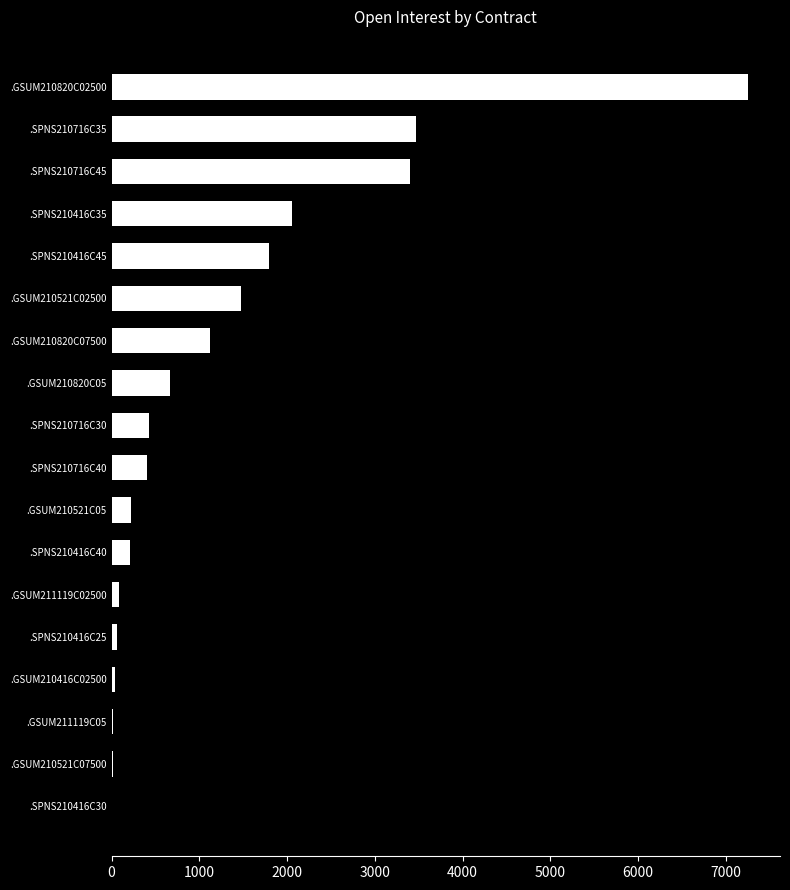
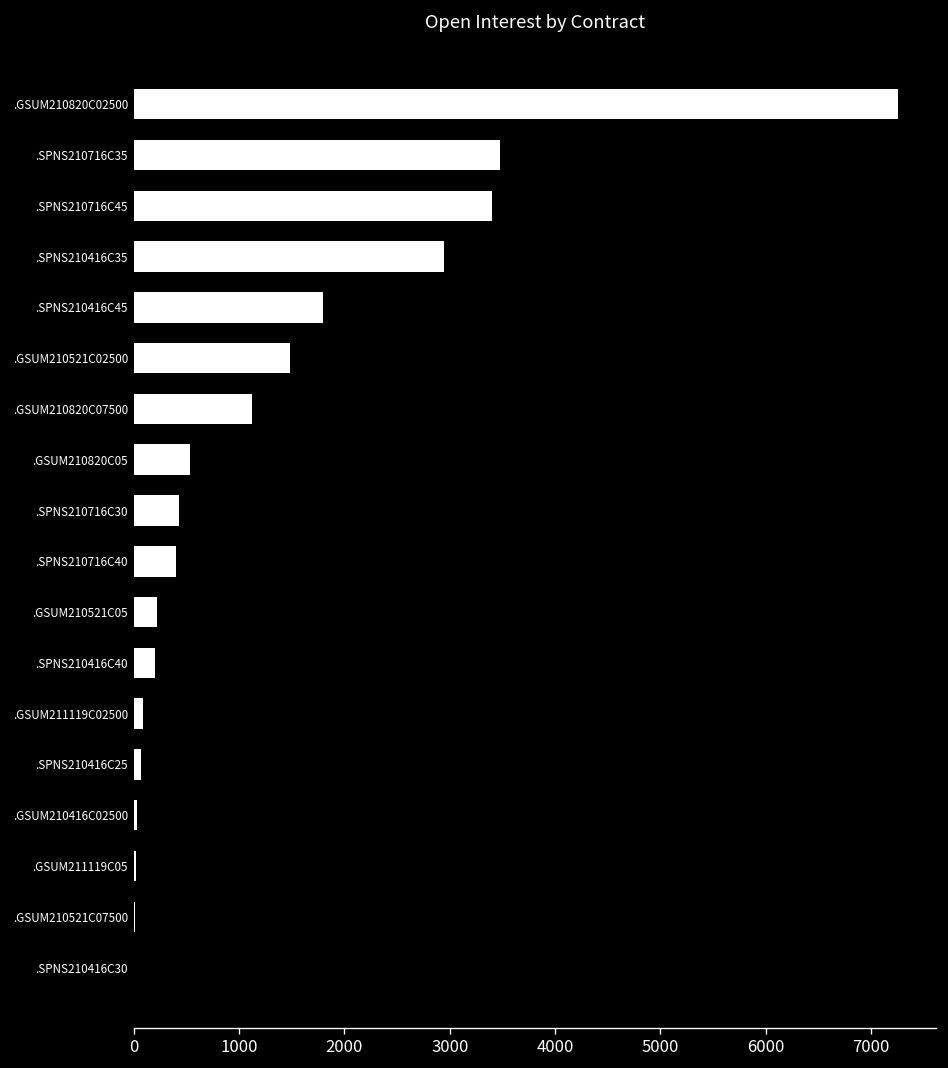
.SPNS210416C35: 2100 -> 2900
.GSUM210820C05: 700 -> 500
